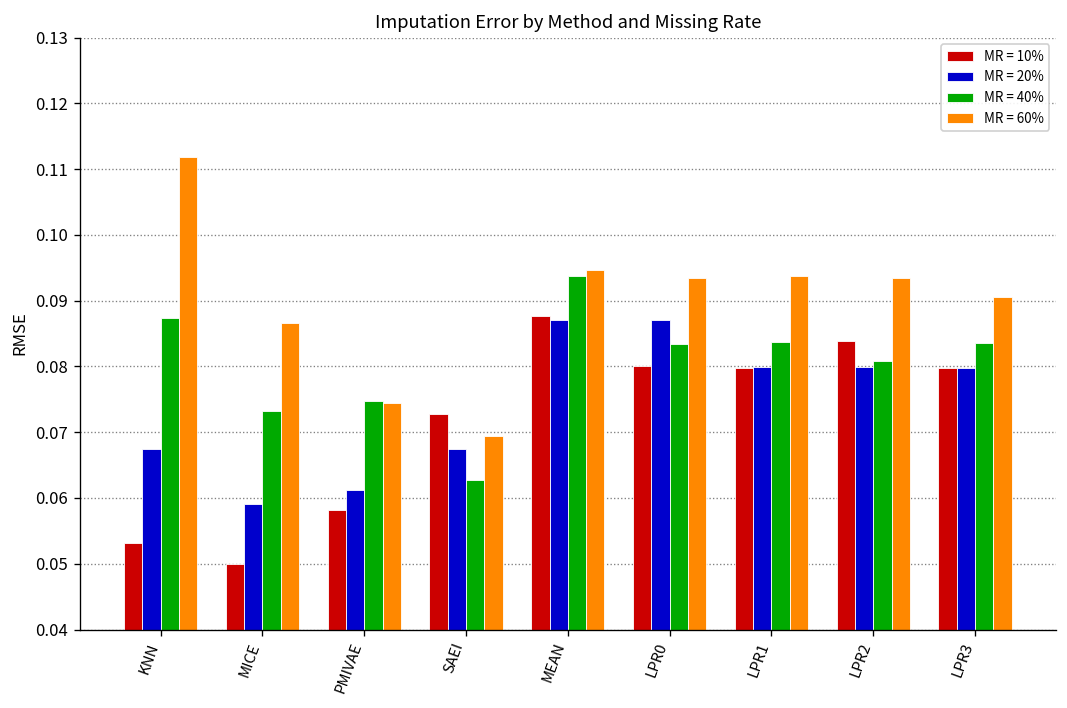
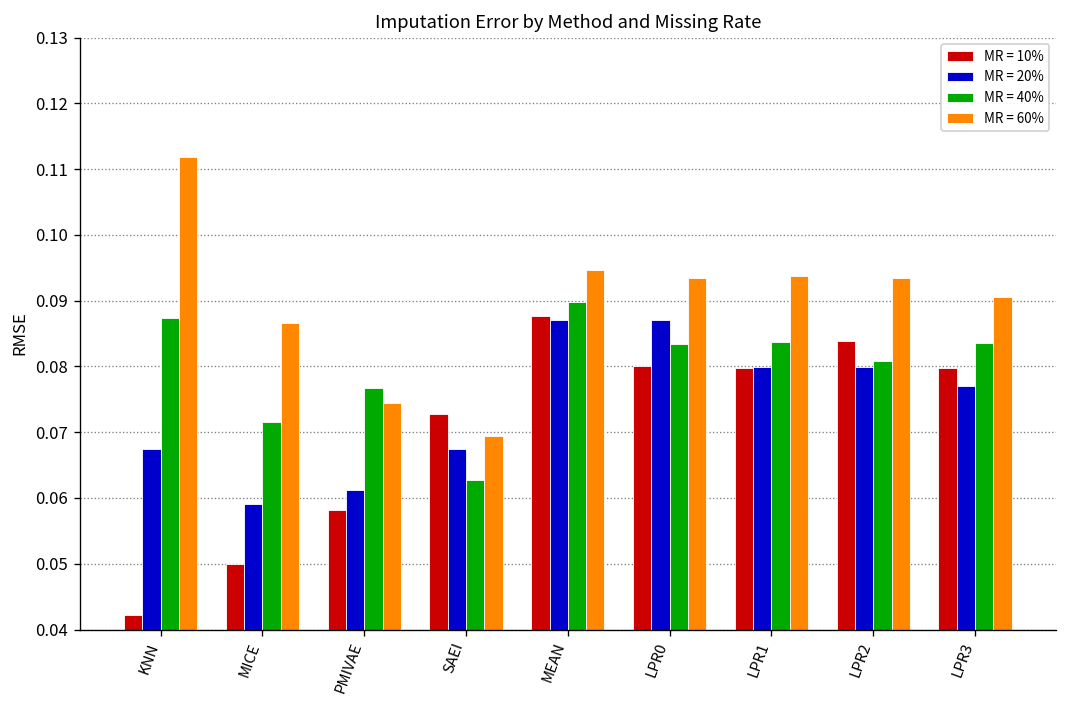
MR = 10%, KNN: 0.053 -> 0.042
MR = 40%, MICE: 0.073 -> 0.072
MR = 40%, PMIVAE: 0.075 -> 0.077
MR = 40%, MEAN: 0.094 -> 0.090
MR = 20%, LPR3: 0.080 -> 0.077
